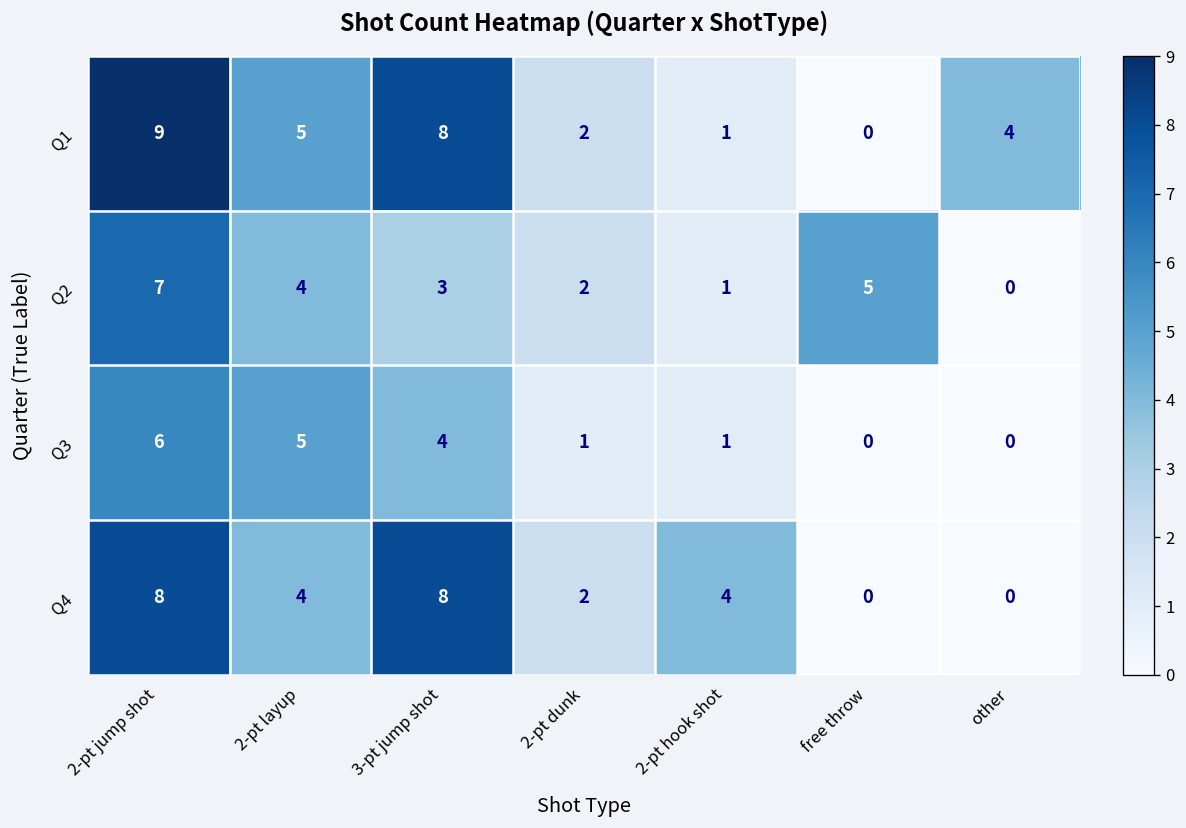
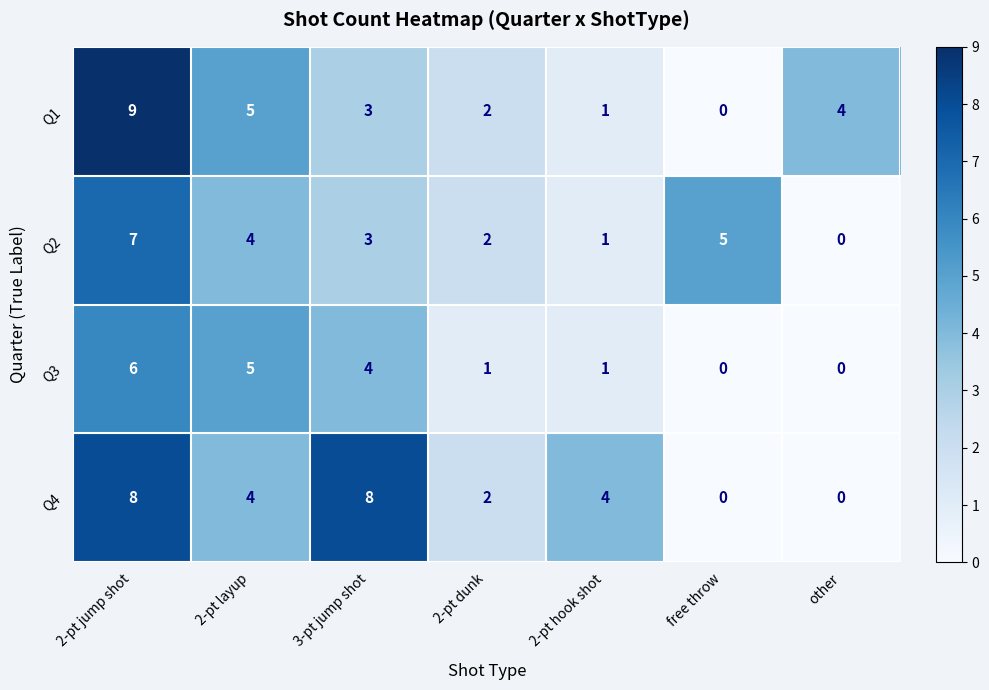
Q1, 3-pt jump shot: 8 -> 3
